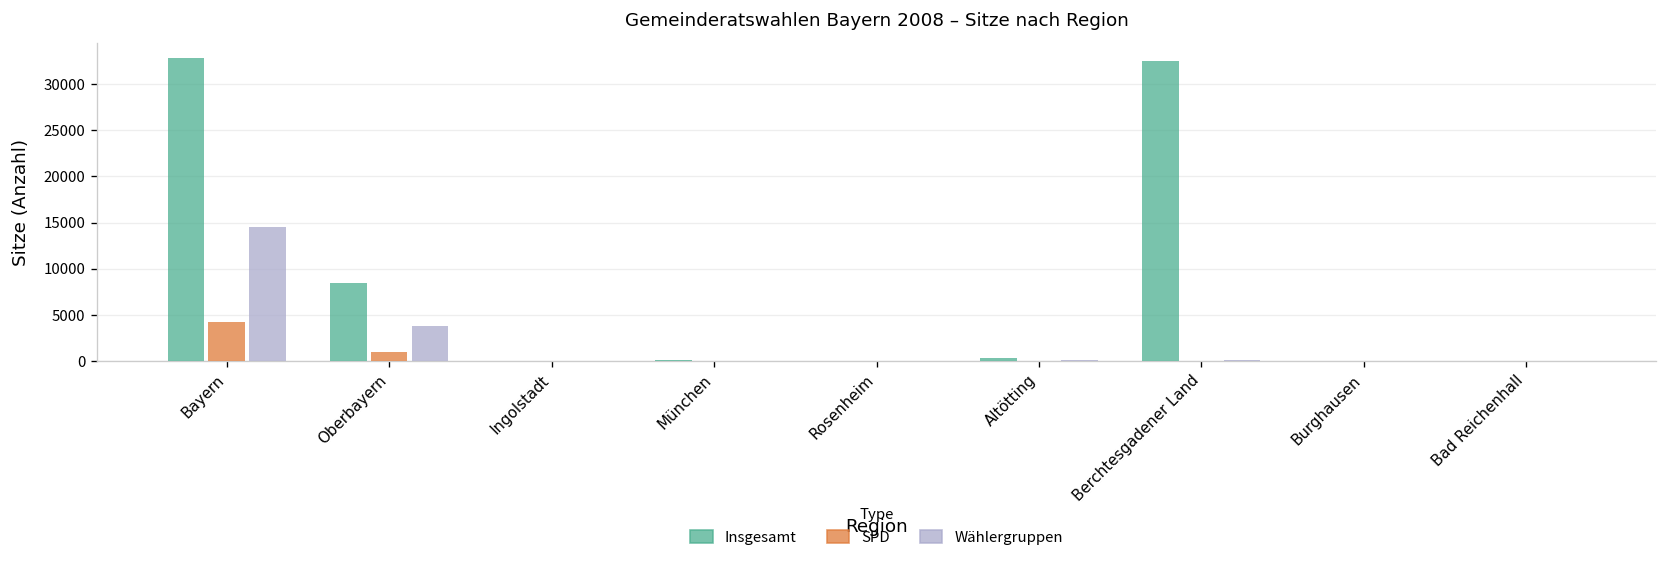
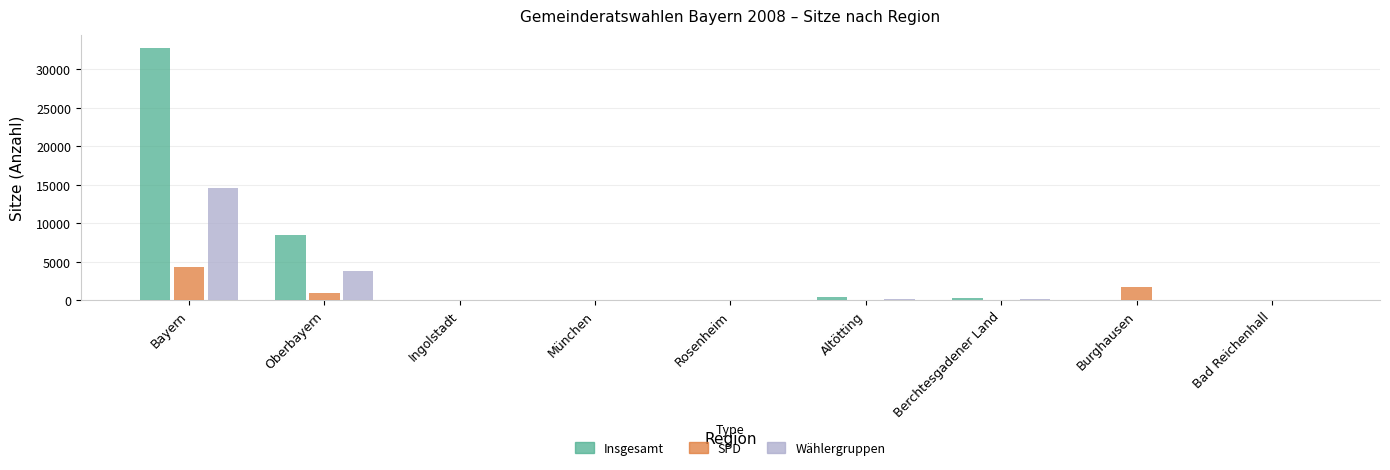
Insgesamt, Berchtesgadener Land: 32000 -> 0
SPD, Burghausen: 0 -> 2000
